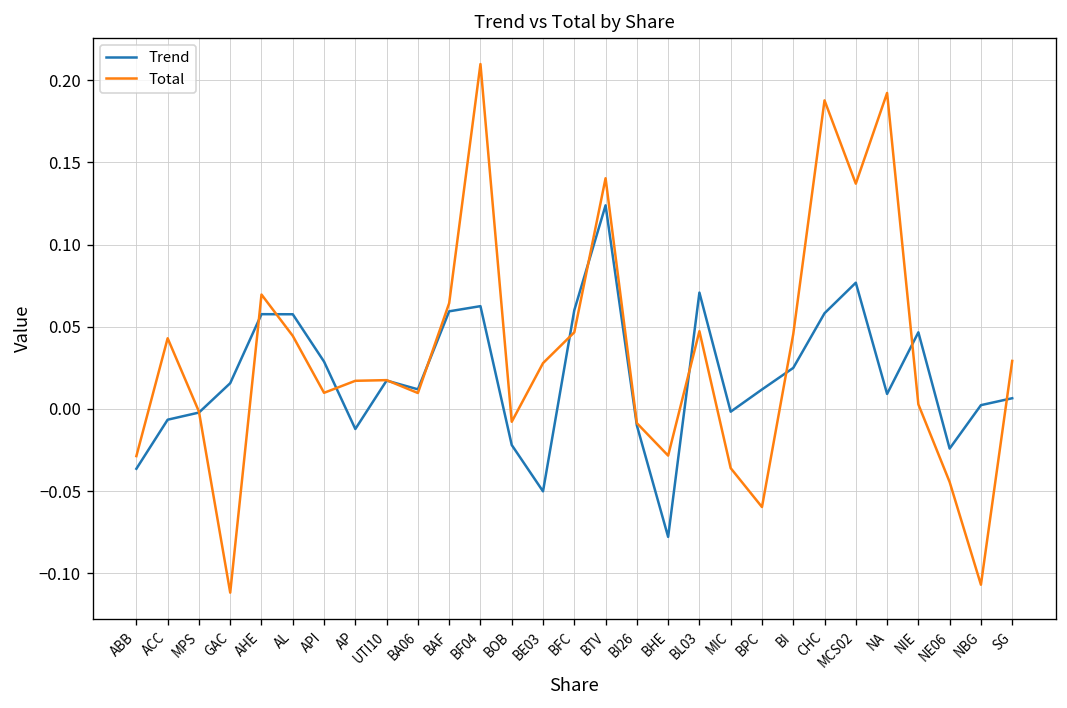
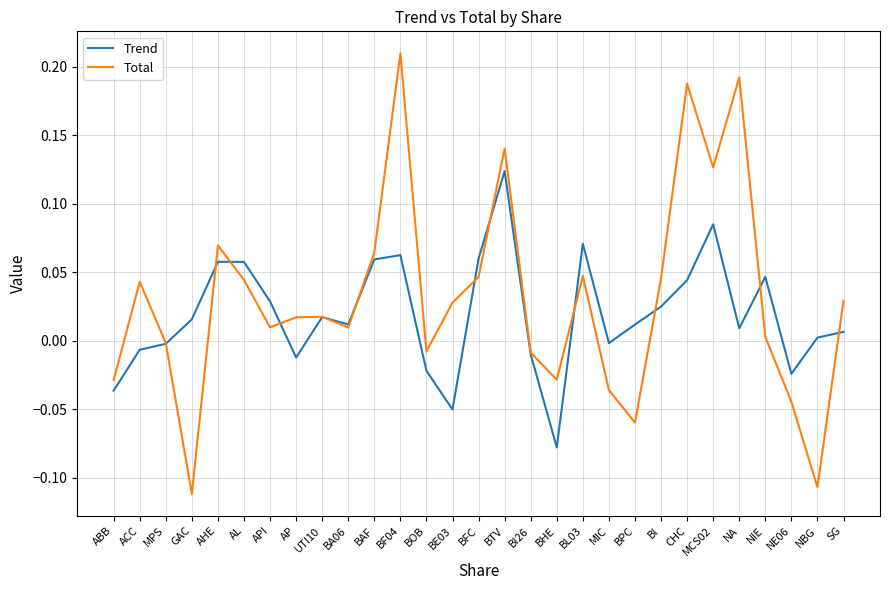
Trend, CHC: 0.058 -> 0.044
Trend, MCS02: 0.077 -> 0.085
Total, MCS02: 0.137 -> 0.127
